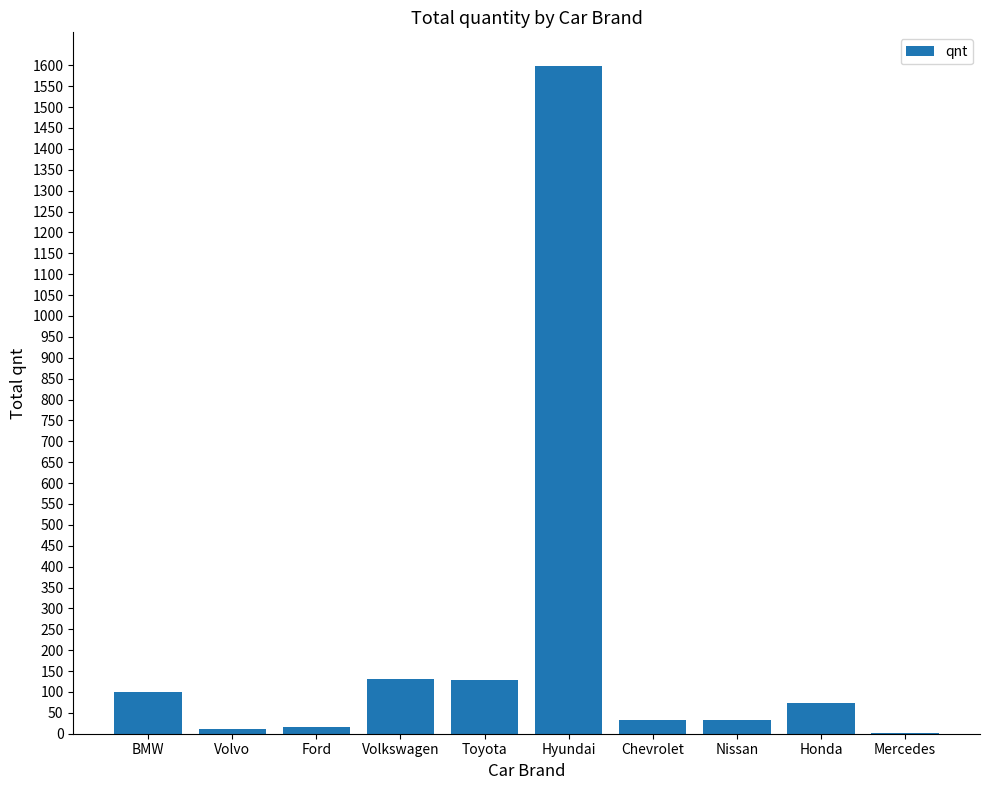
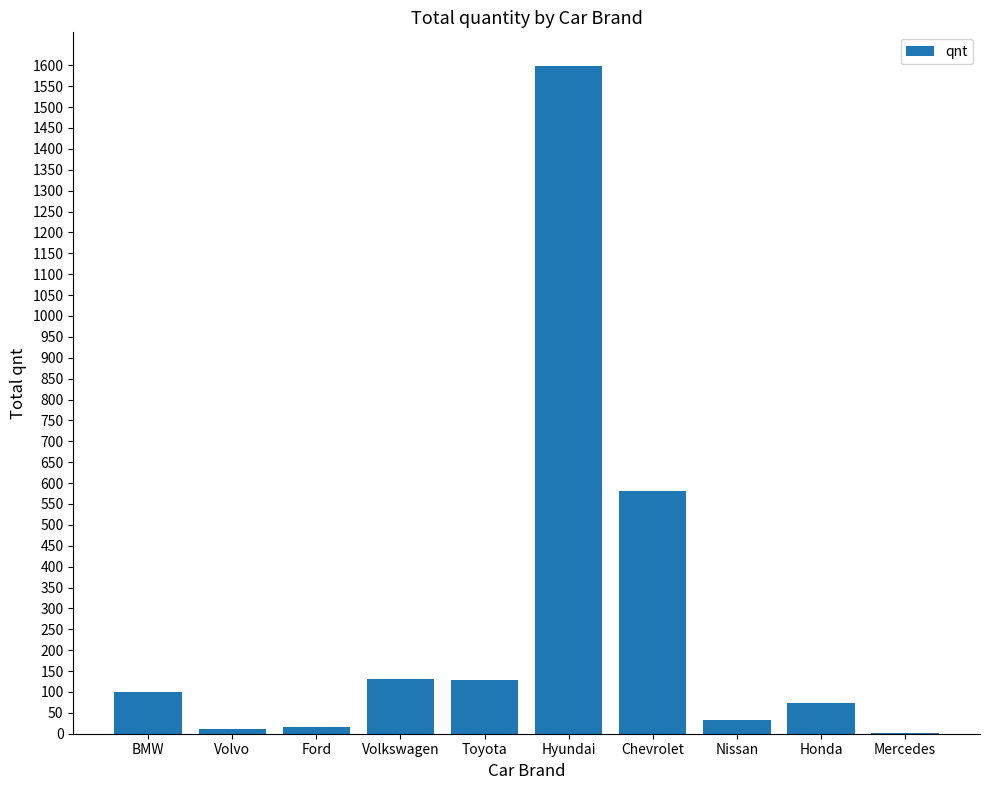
Chevrolet: 30 -> 580
